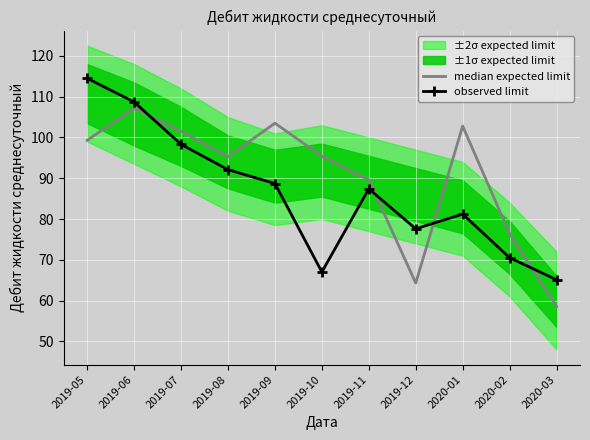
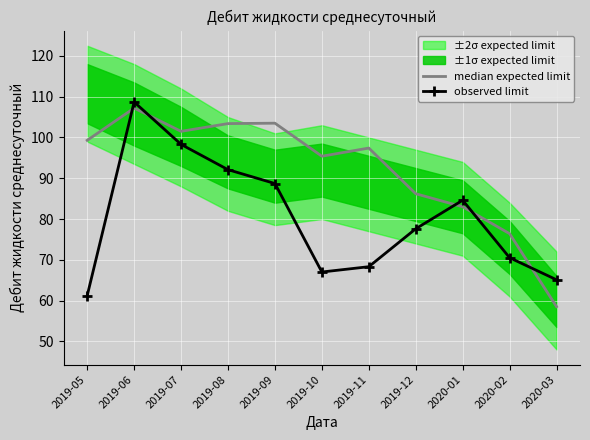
observed limit, 2019-05: 115 -> 61
median expected limit, 2019-08: 95 -> 103
median expected limit, 2019-11: 90 -> 97
observed limit, 2019-11: 87 -> 68
median expected limit, 2019-12: 64 -> 86
median expected limit, 2020-01: 103 -> 83
observed limit, 2020-01: 81 -> 85
